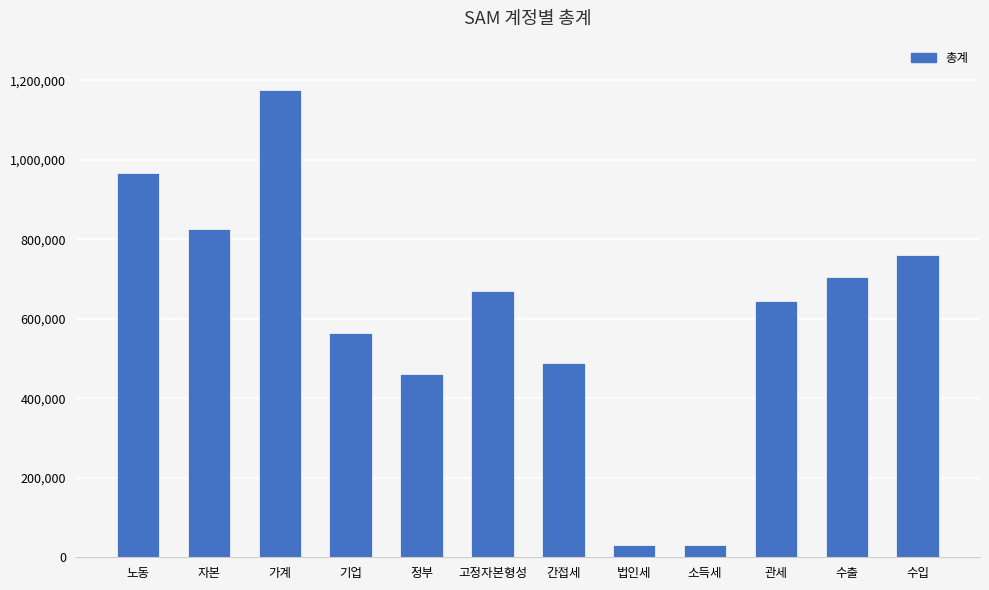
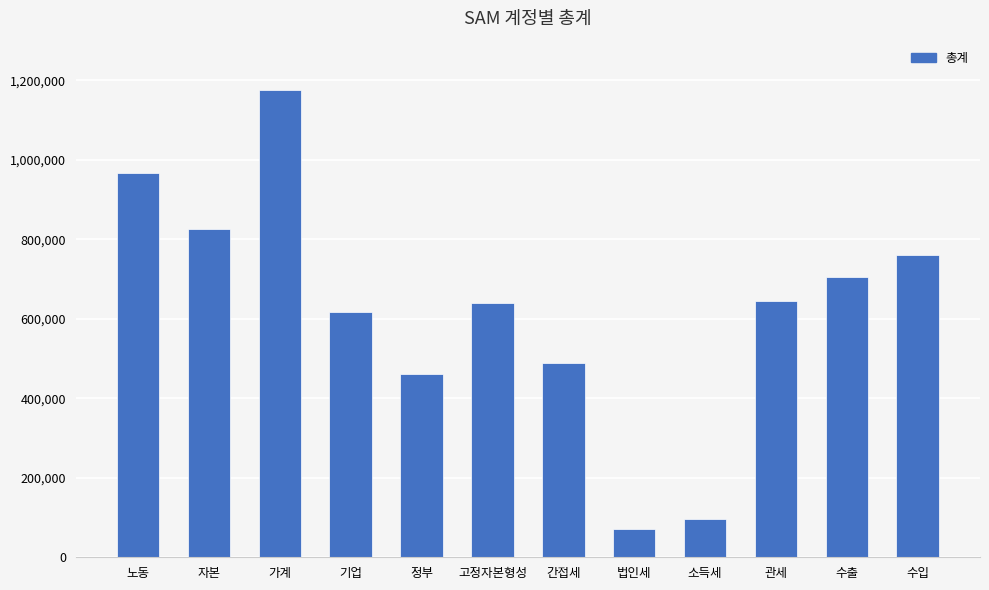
기업: 560,000 -> 620,000
고정자본형성: 670,000 -> 640,000
법인세: 30,000 -> 70,000
소득세: 30,000 -> 100,000
